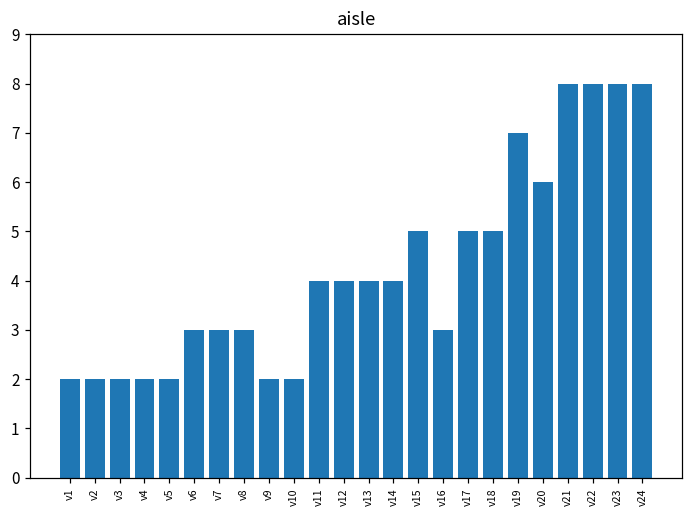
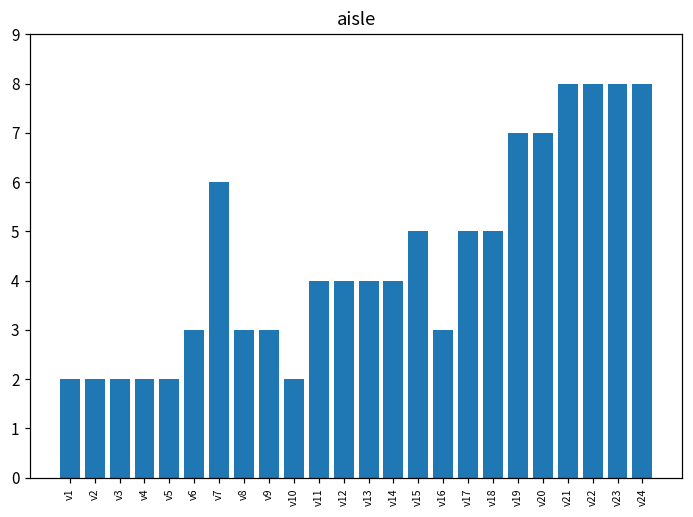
v7: 3 -> 6
v9: 2 -> 3
v20: 6 -> 7
